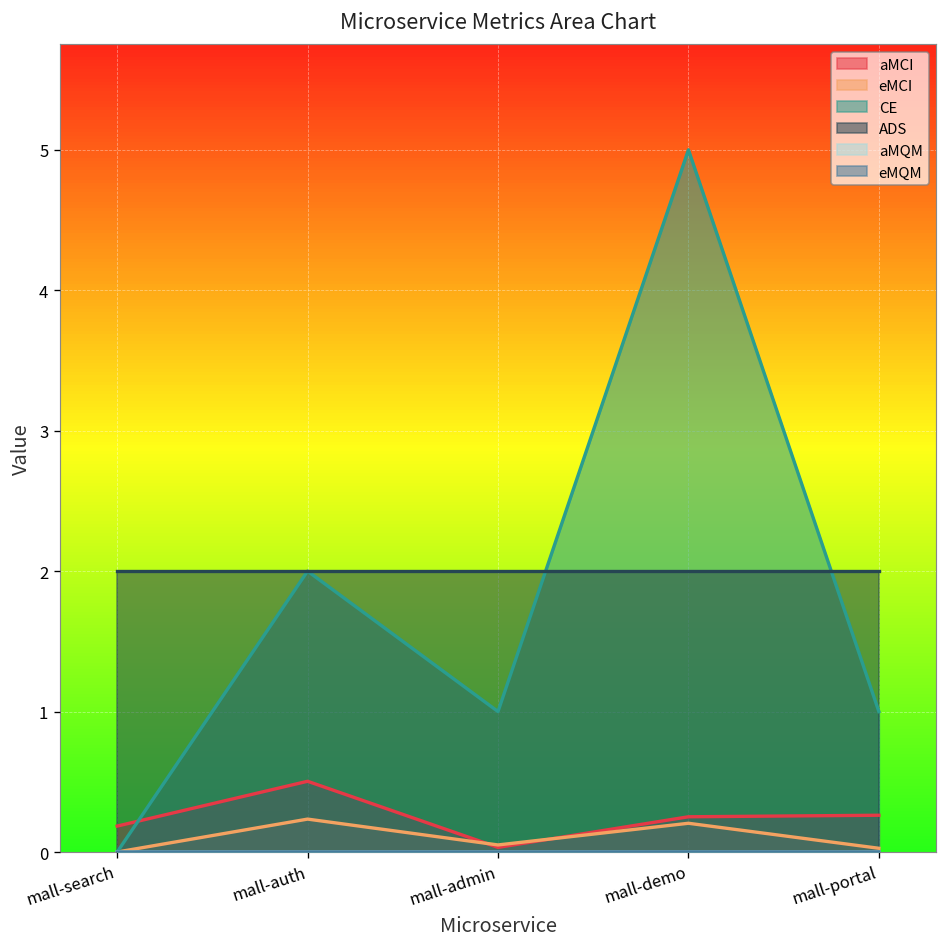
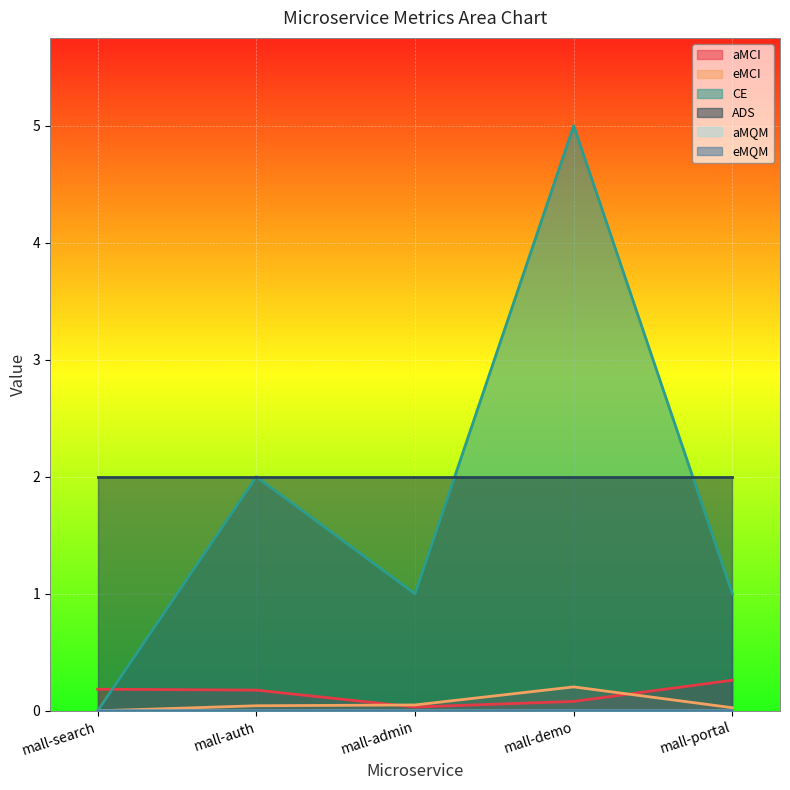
aMCI, mall-auth: 0.50 -> 0.18
eMCI, mall-auth: 0.23 -> 0.04
aMCI, mall-demo: 0.25 -> 0.08
